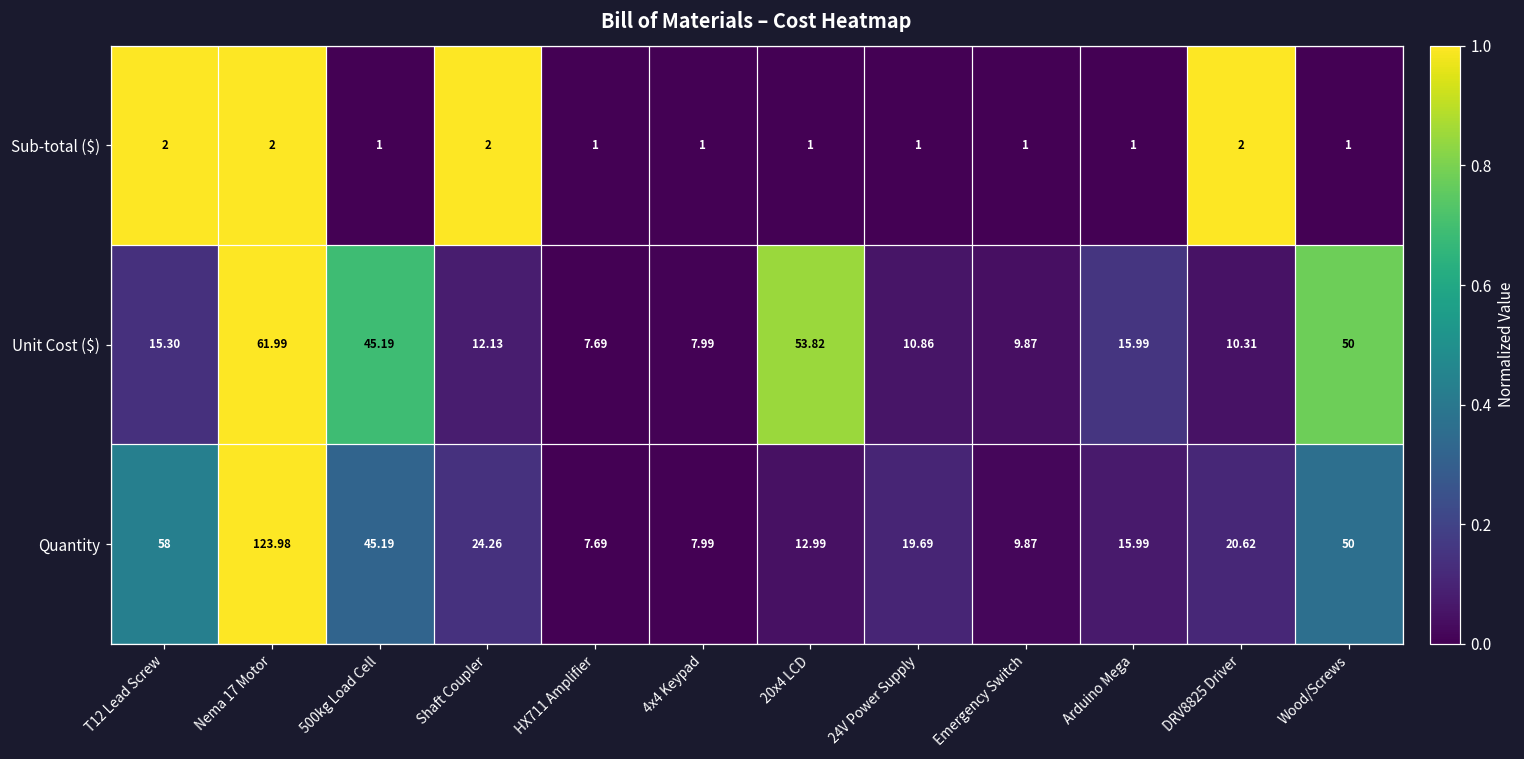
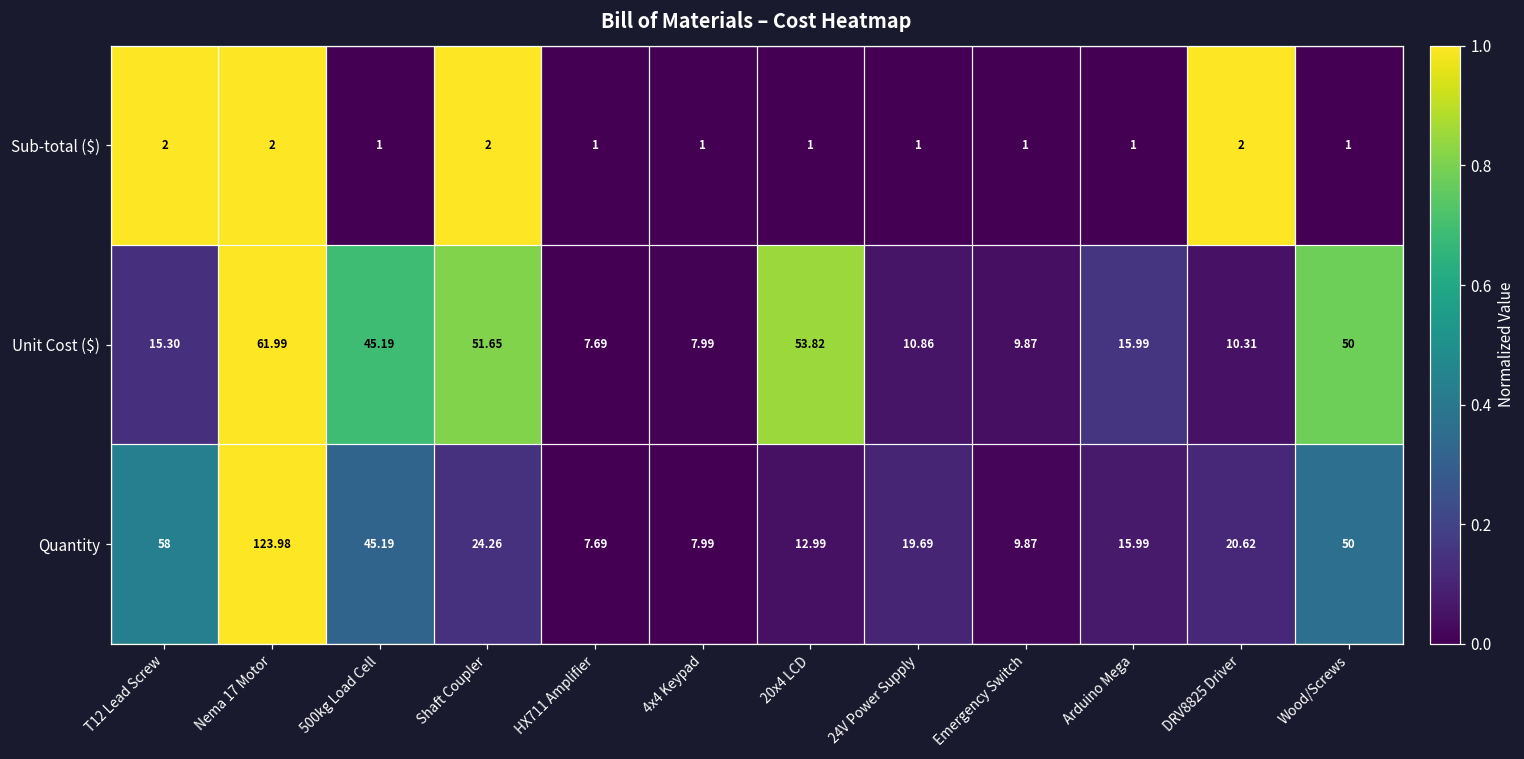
Unit Cost ($), Shaft Coupler: 12.13 -> 51.65
